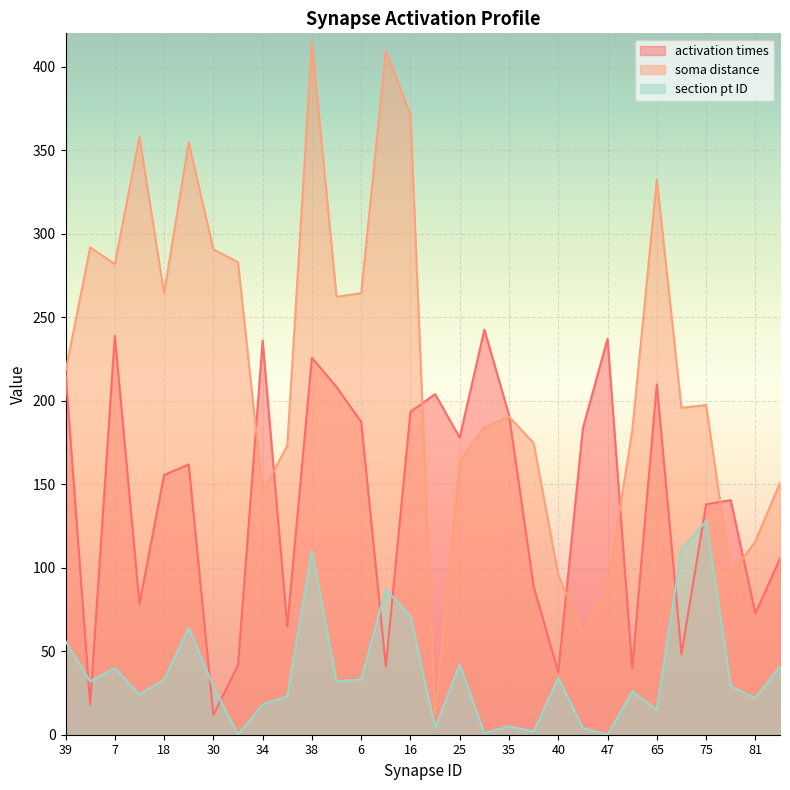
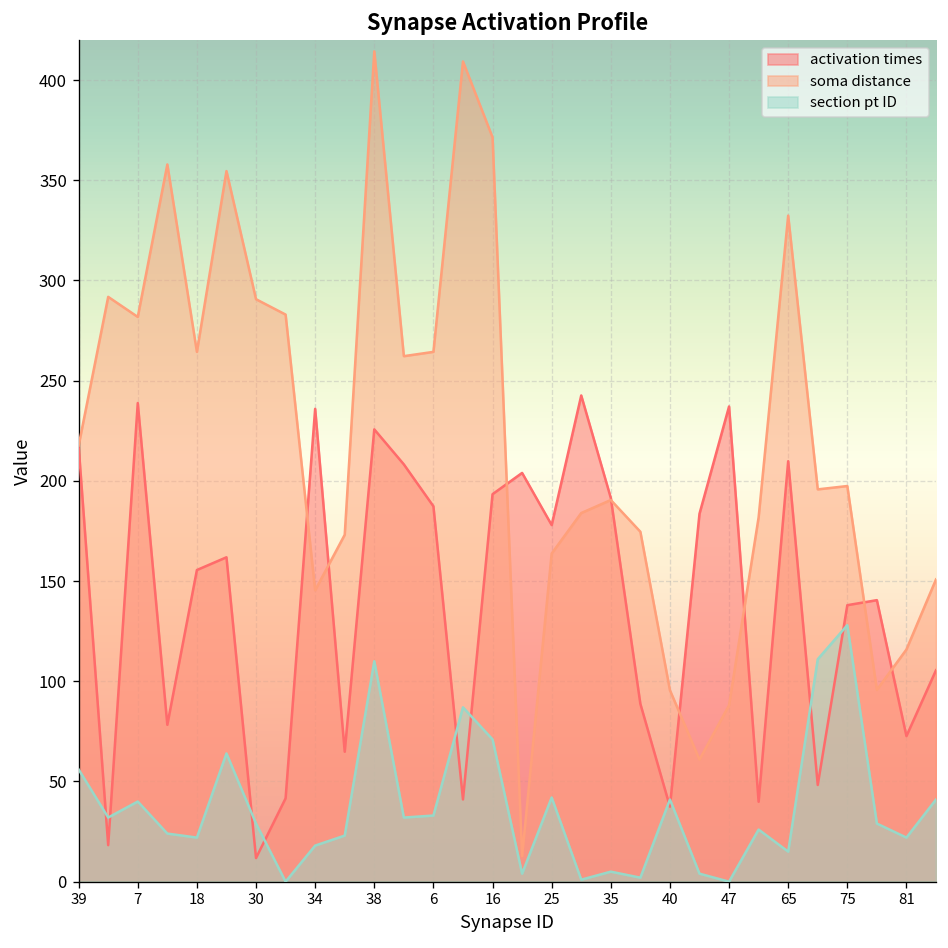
section pt ID, 18: 33 -> 22
section pt ID, 40: 34 -> 41
